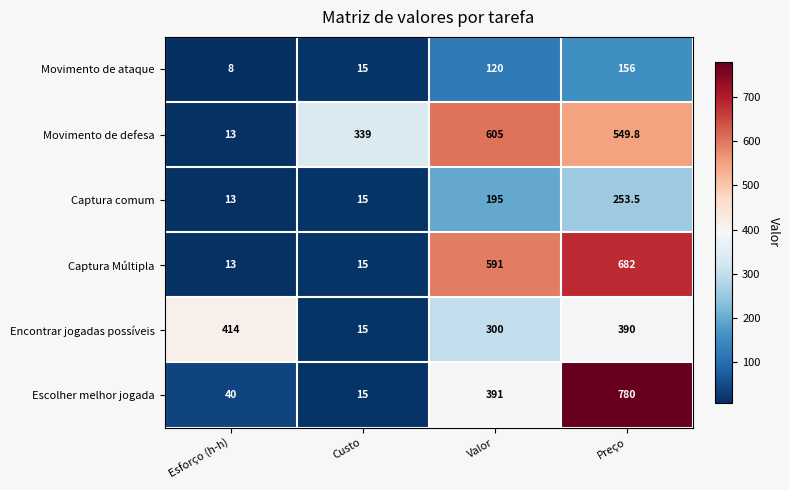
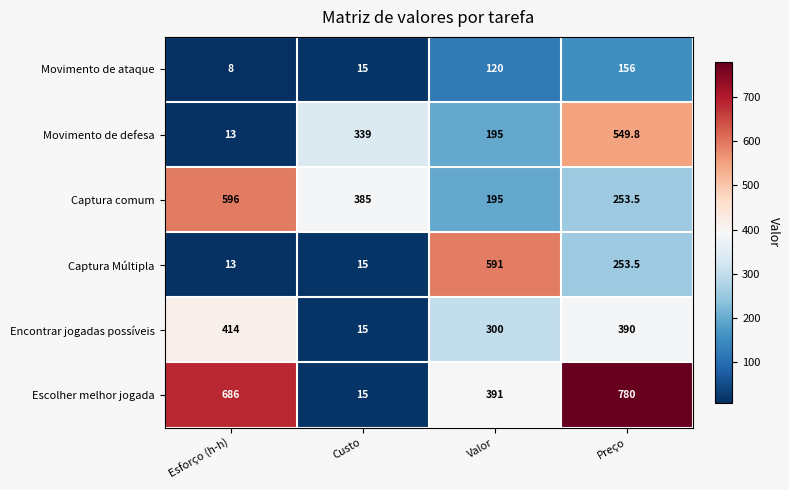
Movimento de defesa, Valor: 605 -> 195
Captura comum, Esforço (h-h): 13 -> 596
Captura comum, Custo: 15 -> 385
Captura Múltipla, Preço: 682 -> 253.5
Escolher melhor jogada, Esforço (h-h): 40 -> 686
